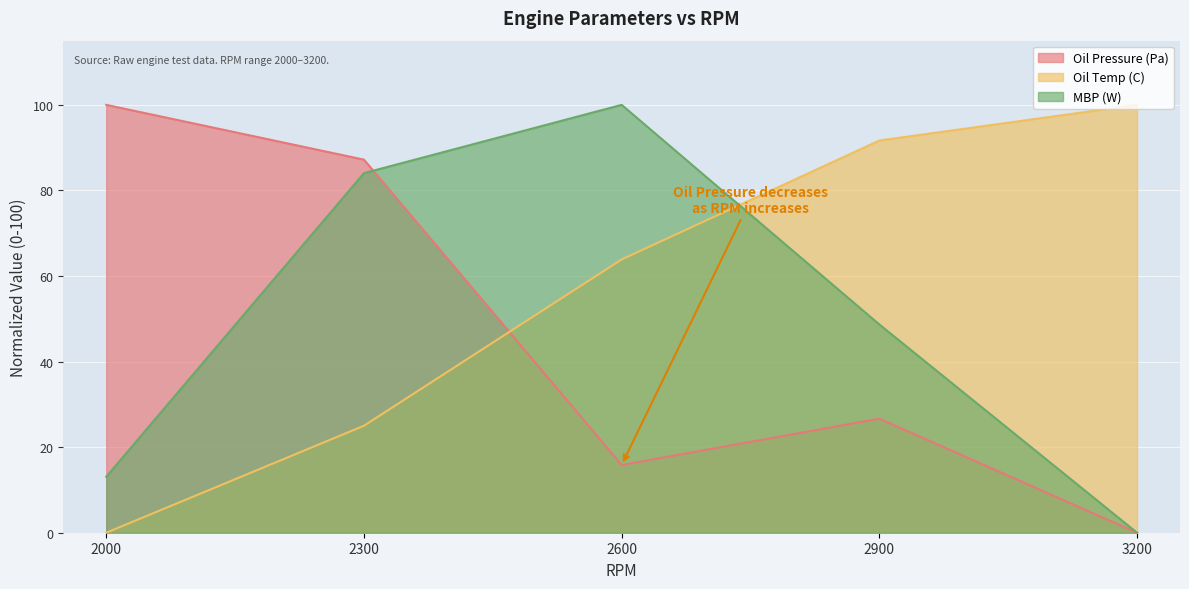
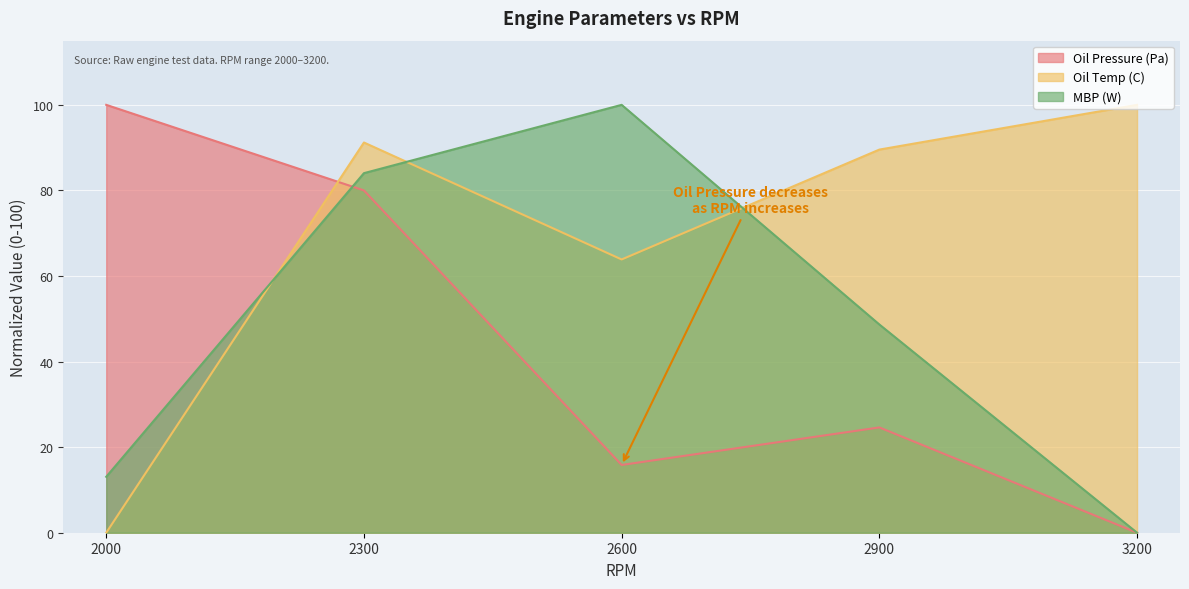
Oil Pressure (Pa), 2300: 87 -> 80
Oil Temp (C), 2300: 25 -> 91
Oil Pressure (Pa), 2900: 27 -> 25
Oil Temp (C), 2900: 92 -> 90
